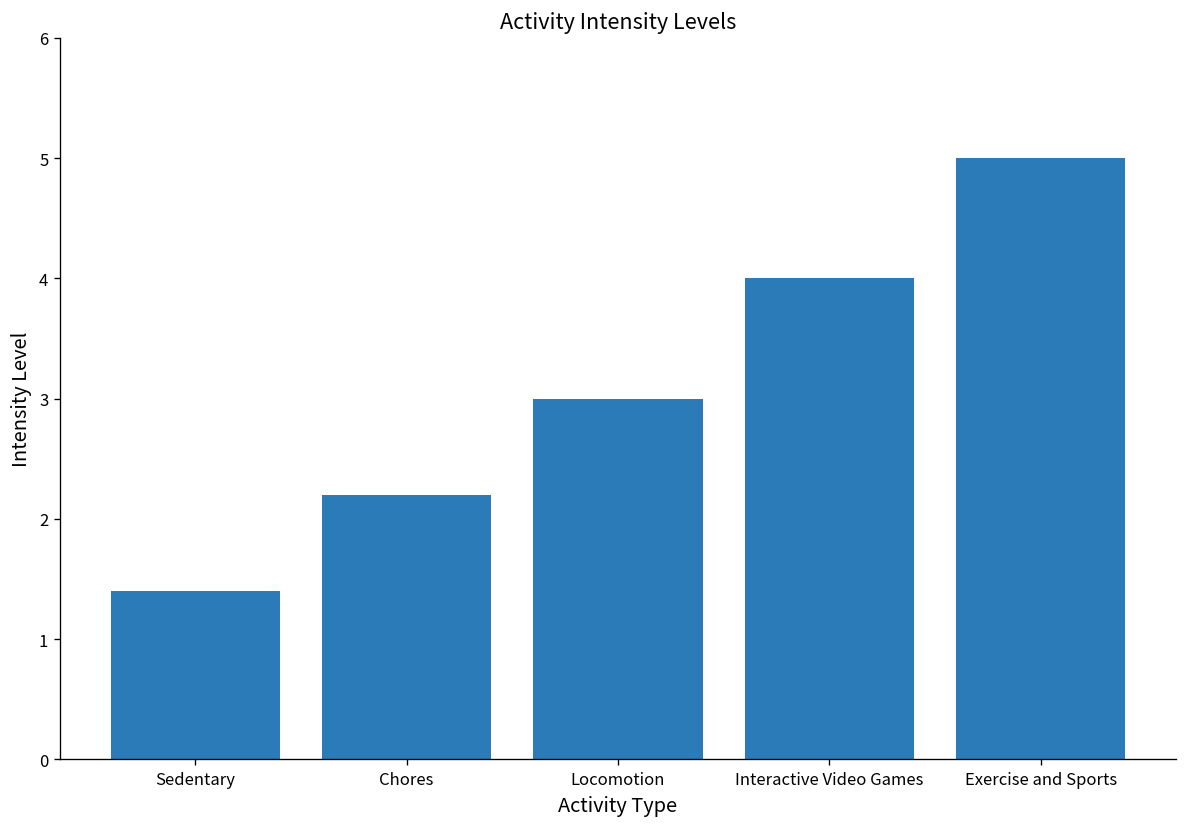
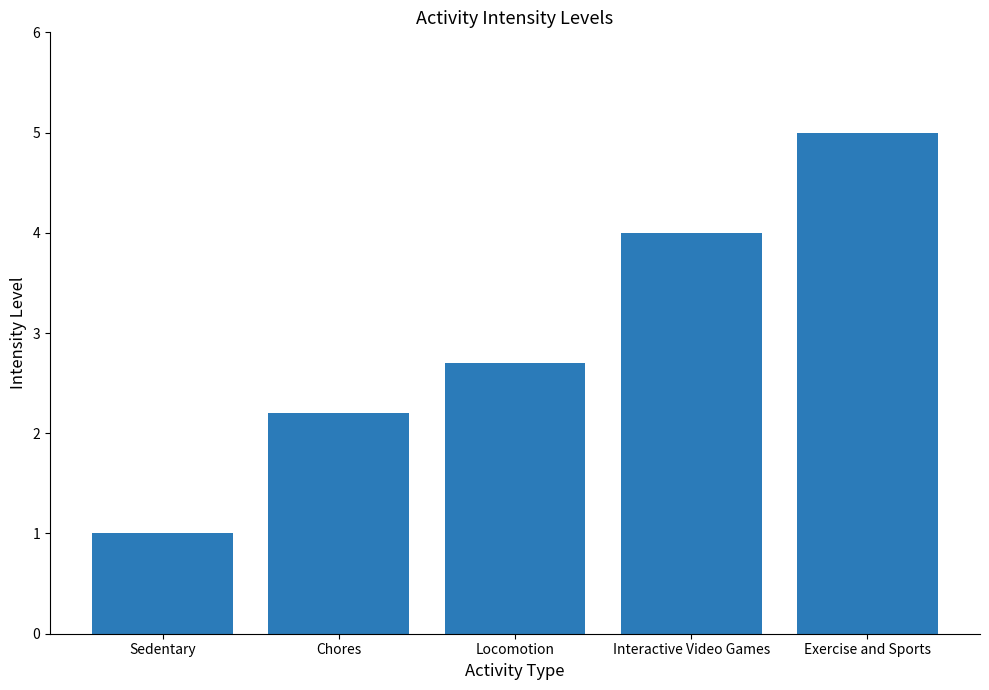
Sedentary: 1.4 -> 1.0
Locomotion: 3.0 -> 2.7
